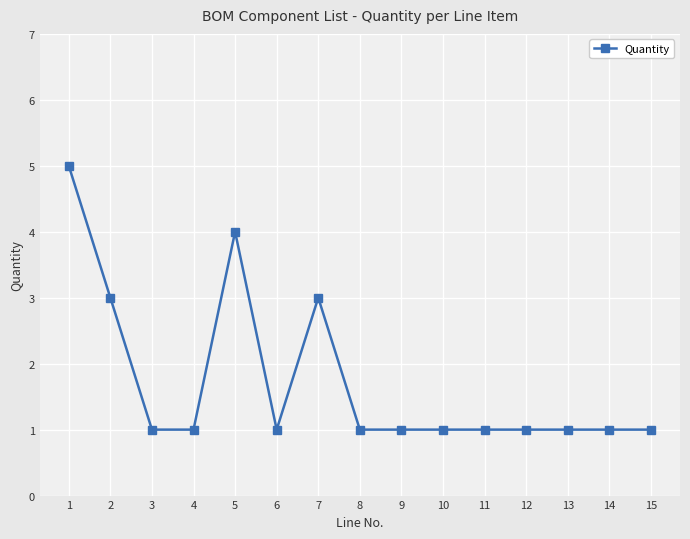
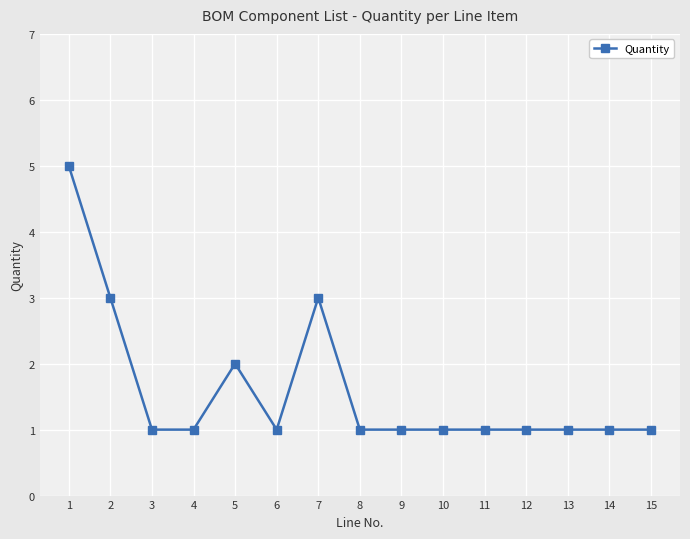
5: 4 -> 2
